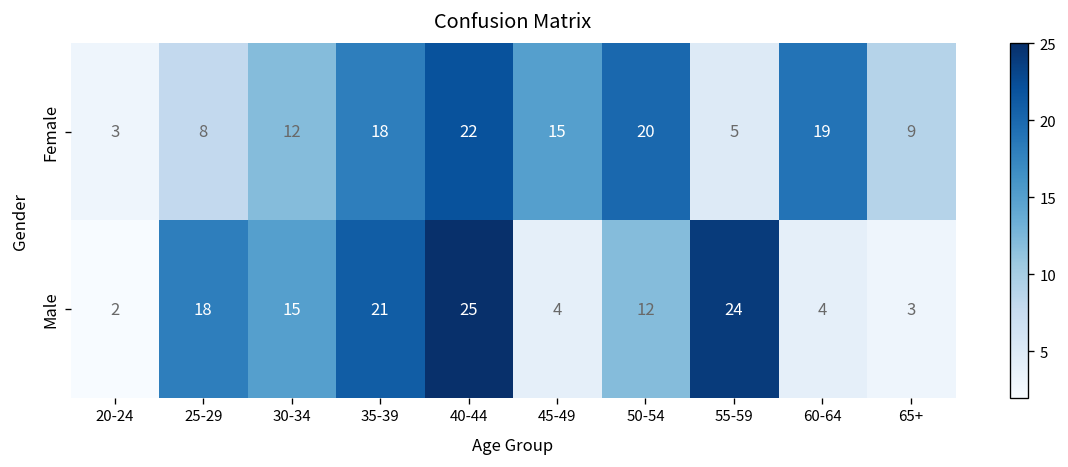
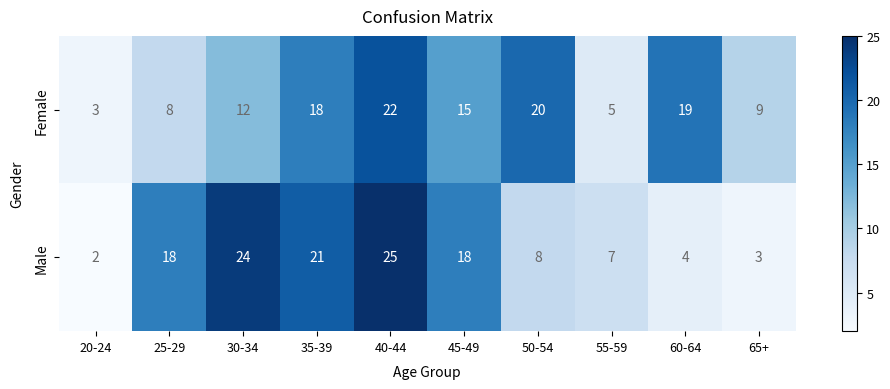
Male, 30-34: 15 -> 24
Male, 45-49: 4 -> 18
Male, 50-54: 12 -> 8
Male, 55-59: 24 -> 7
